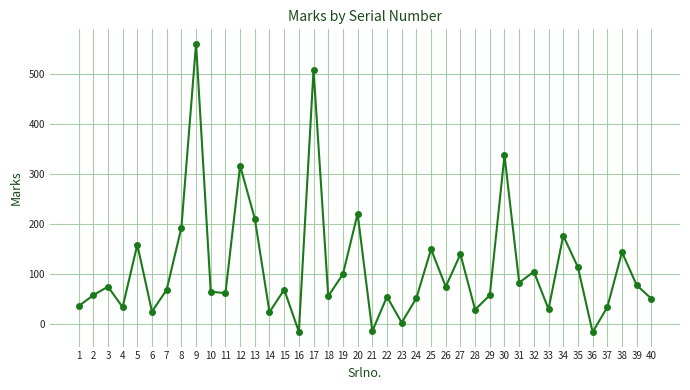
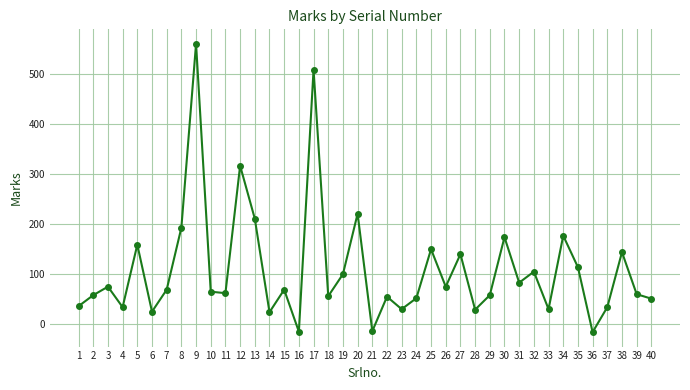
23: 0 -> 30
30: 340 -> 170
39: 80 -> 60
